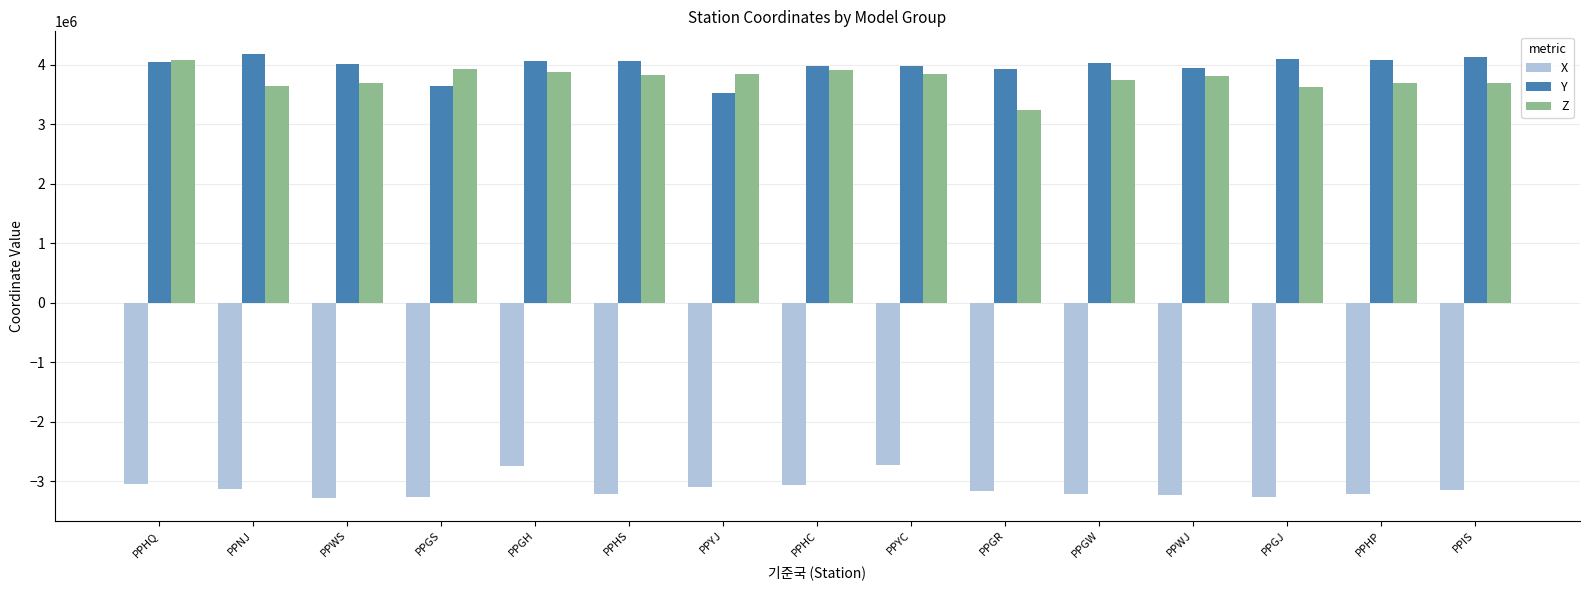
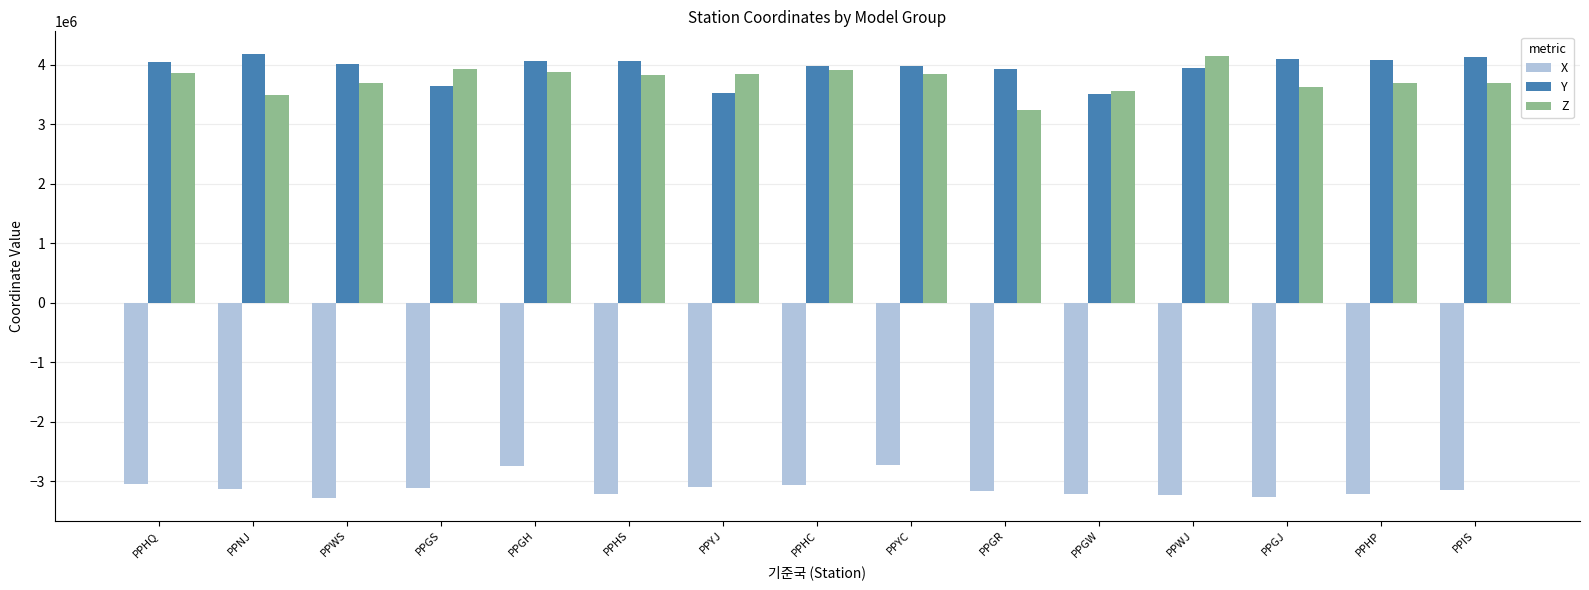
Z, PPHQ: 4100000 -> 3900000
Z, PPNJ: 3600000 -> 3500000
X, PPGS: -3300000 -> -3100000
Y, PPGW: 4000000 -> 3500000
Z, PPGW: 3700000 -> 3600000
Z, PPWJ: 3800000 -> 4200000
